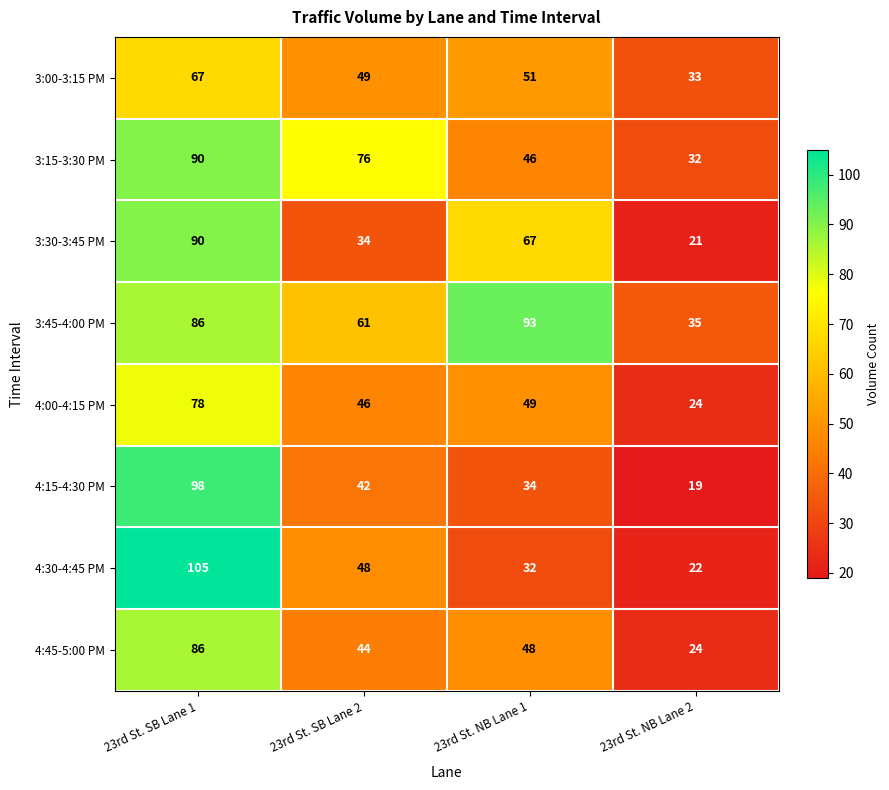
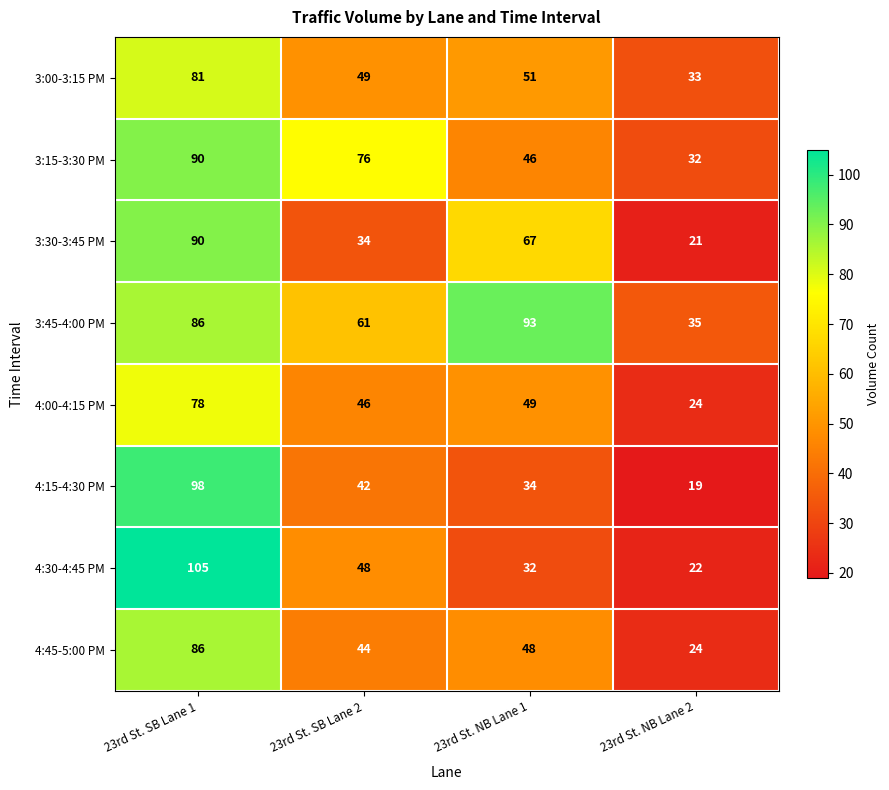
3:00-3:15 PM, 23rd St. SB Lane 1: 67 -> 81
